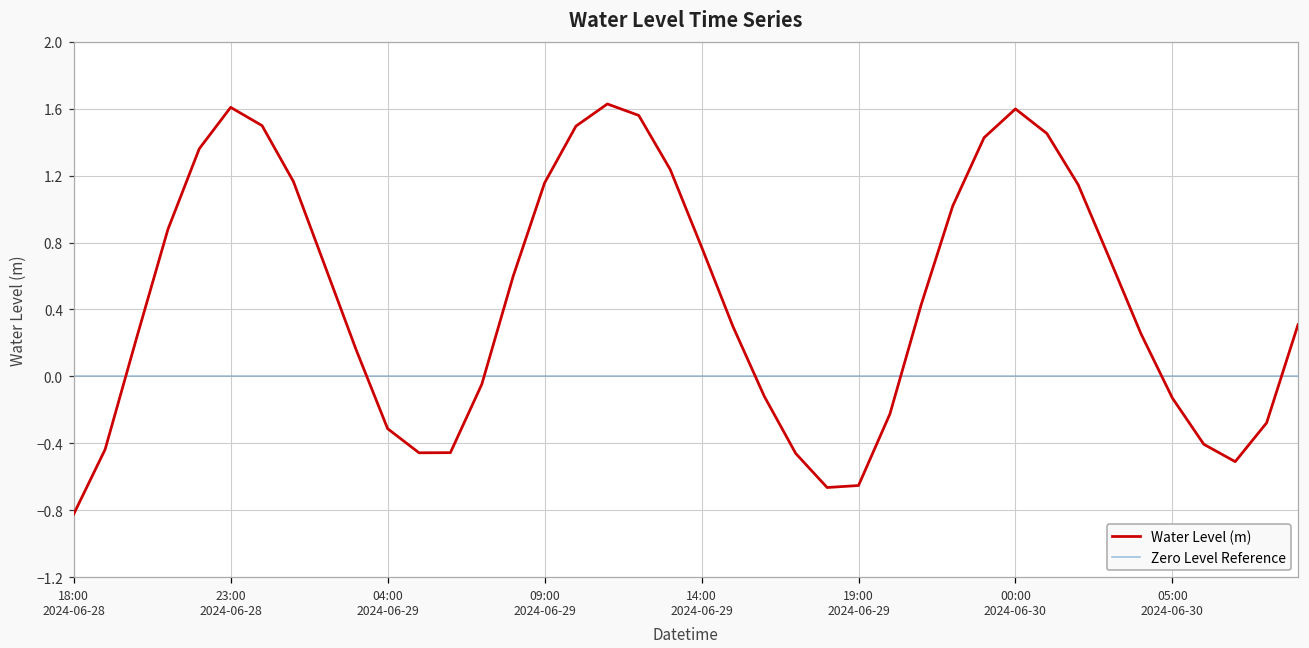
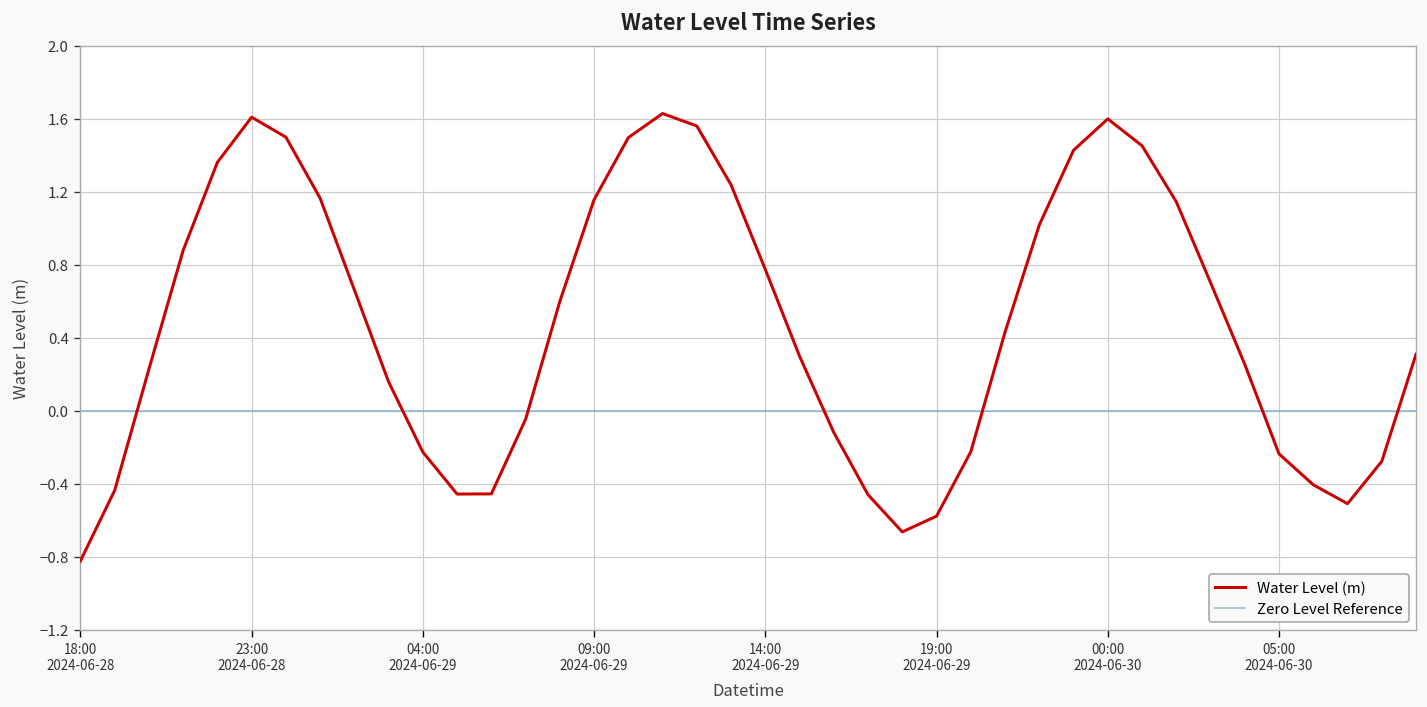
04:00 2024-06-29: -0.31 -> -0.23
19:00 2024-06-29: -0.65 -> -0.58
05:00 2024-06-30: -0.13 -> -0.24
